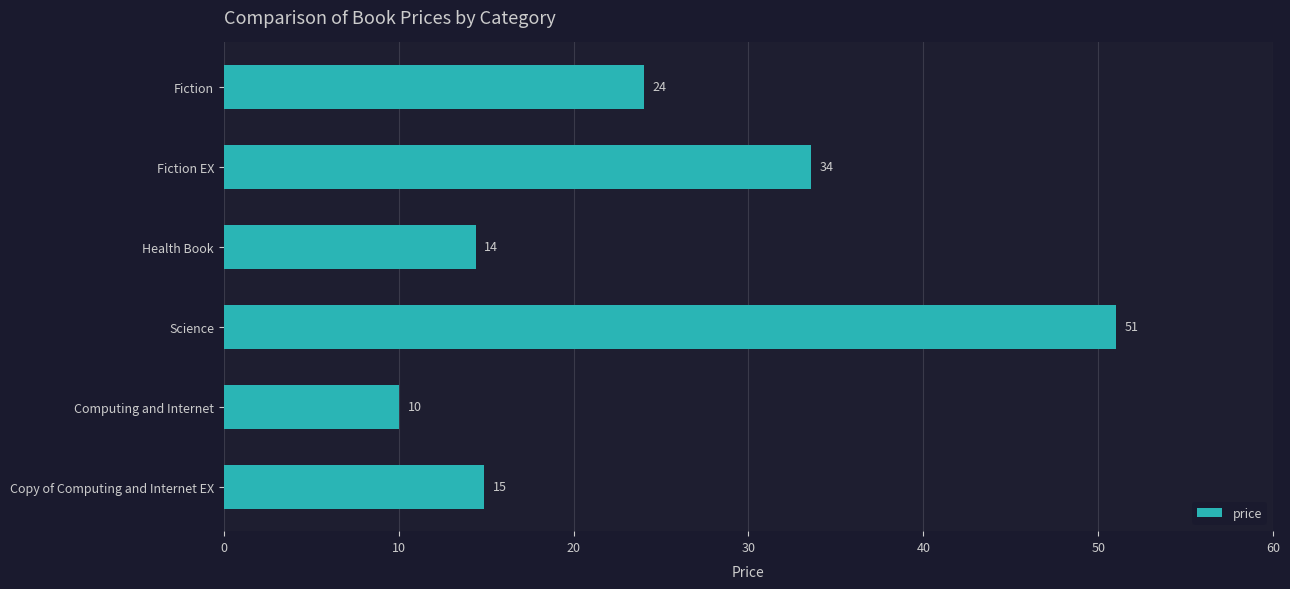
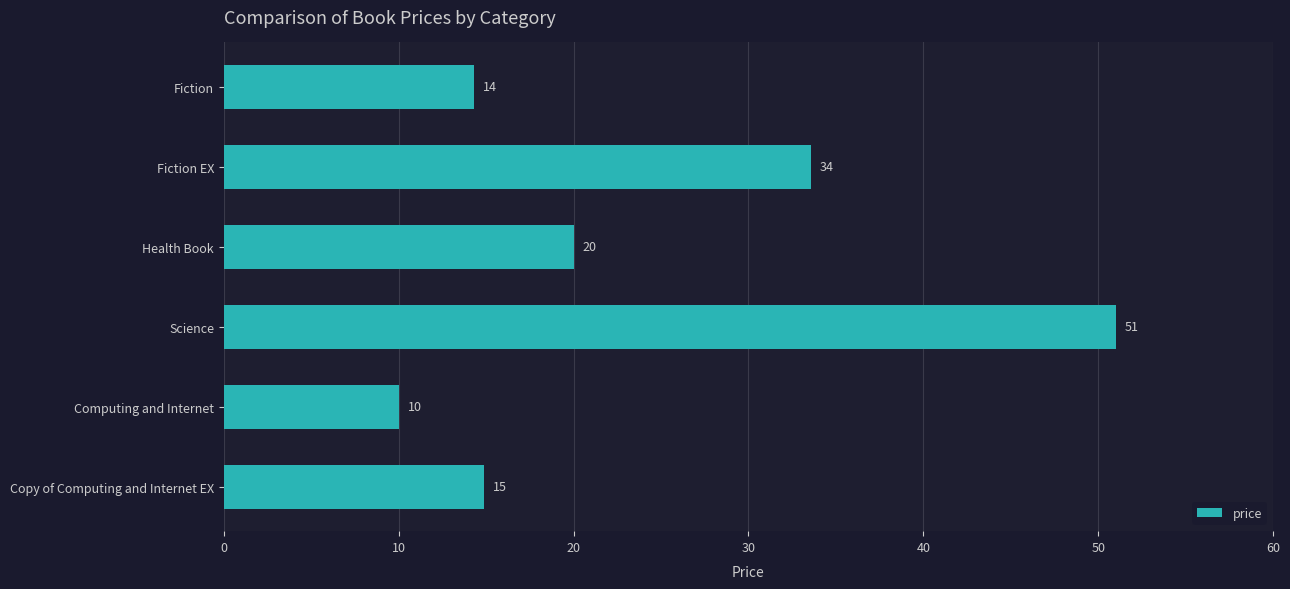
Fiction: 24 -> 14
Health Book: 14 -> 20
